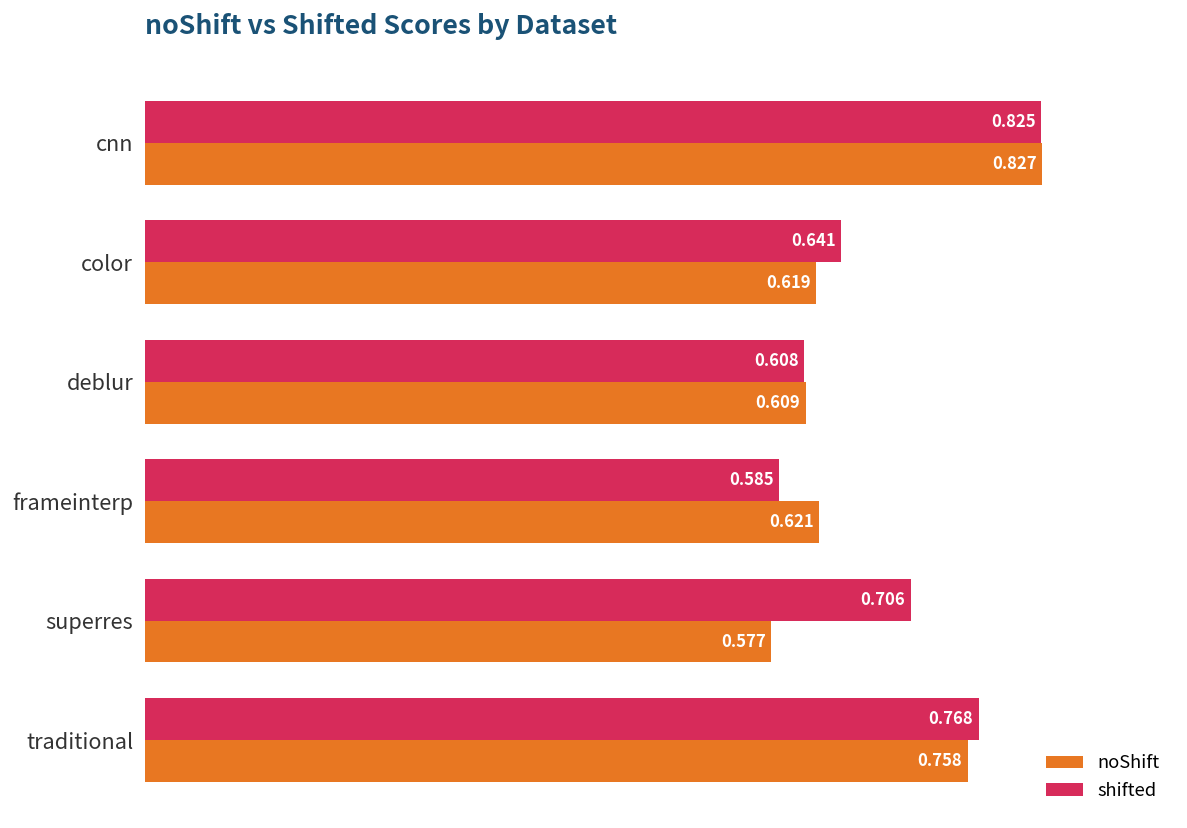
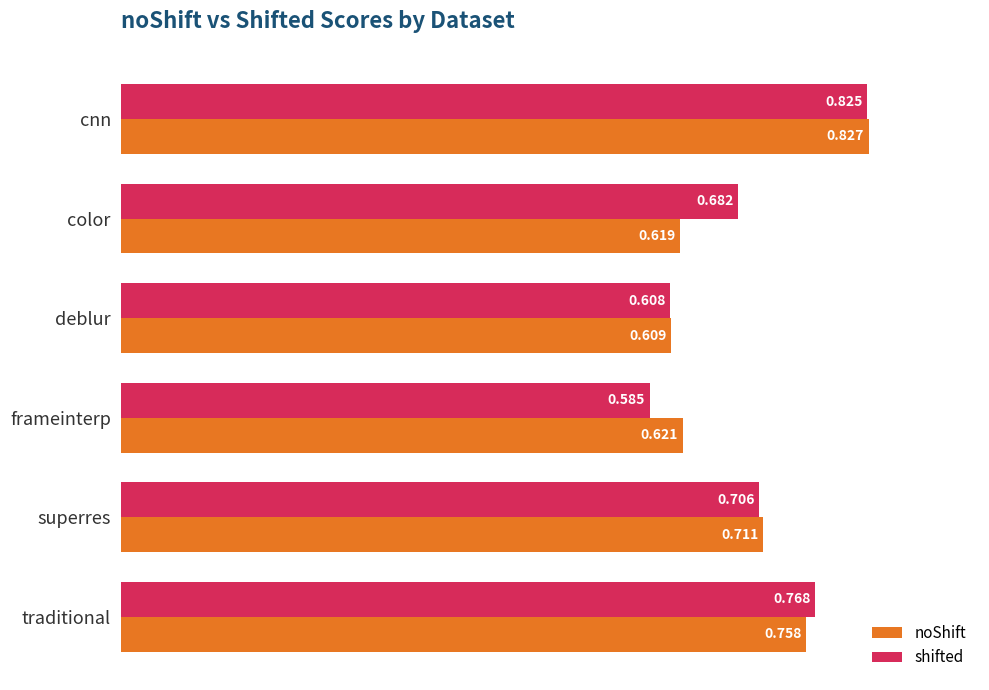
shifted, color: 0.641 -> 0.682
noShift, superres: 0.577 -> 0.711
